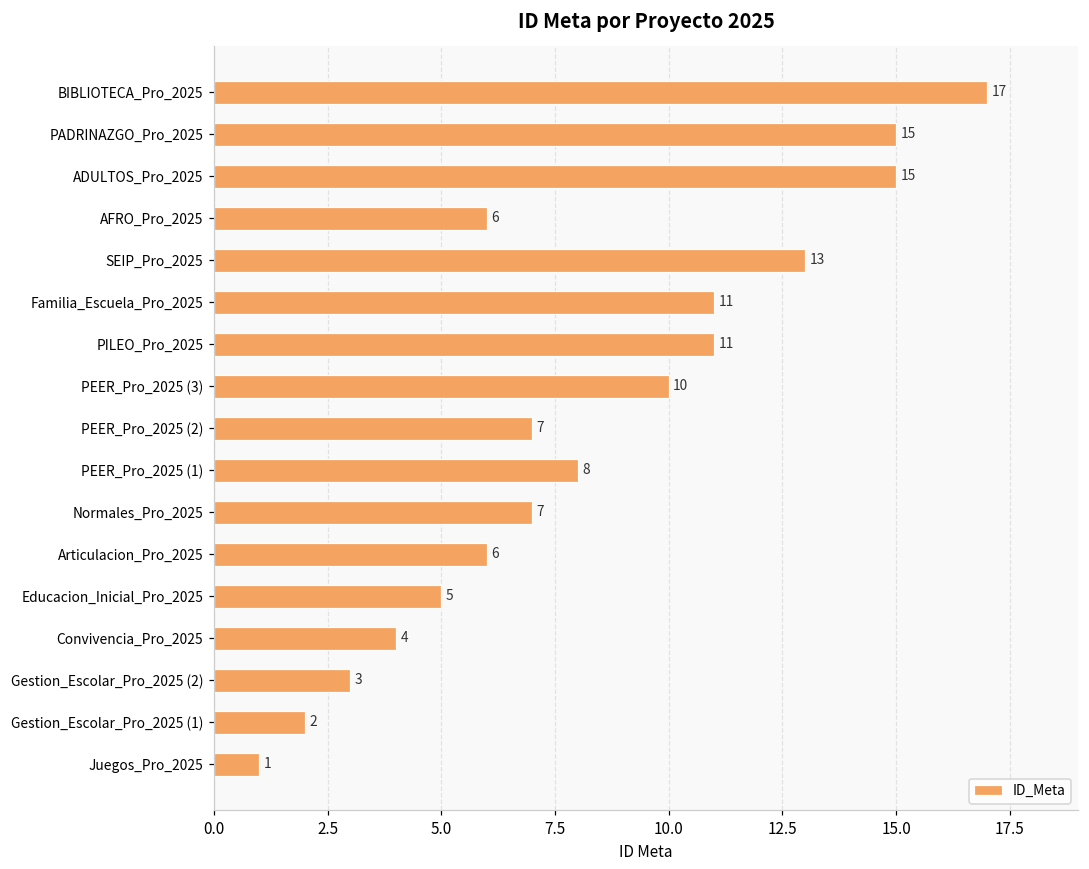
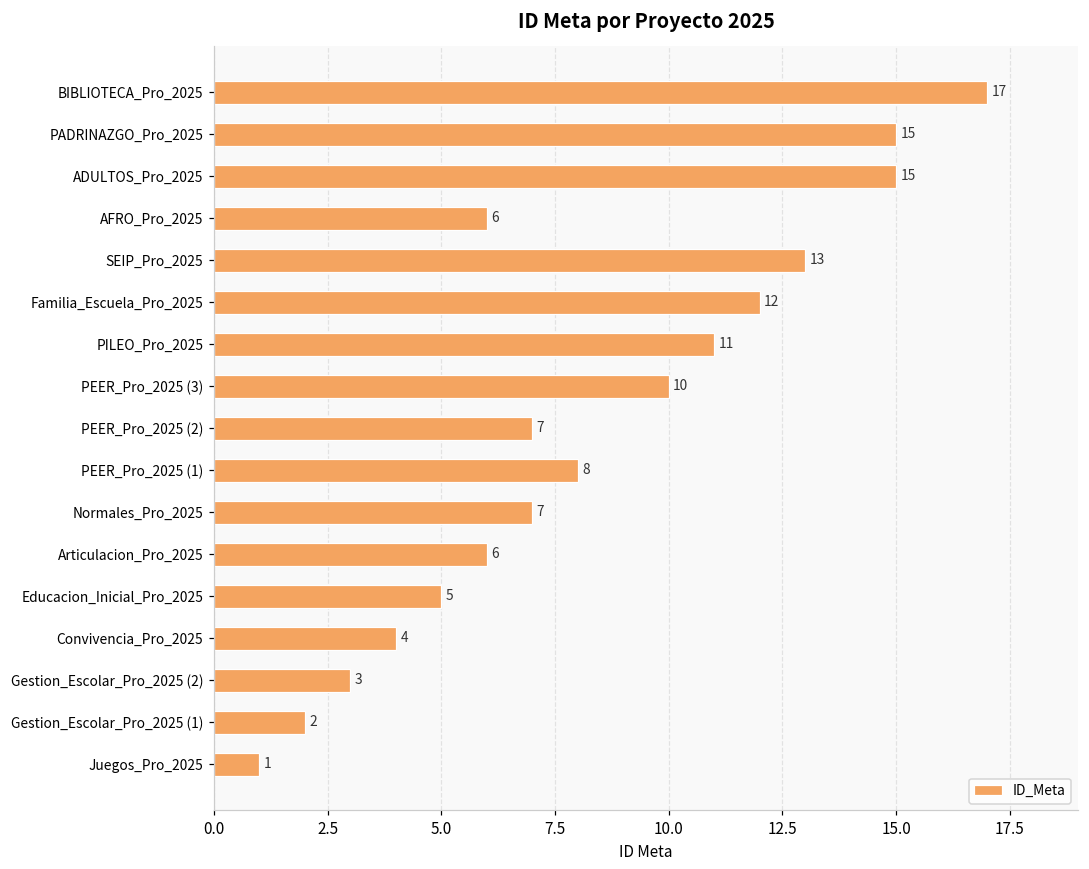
Familia_Escuela_Pro_2025: 11 -> 12
